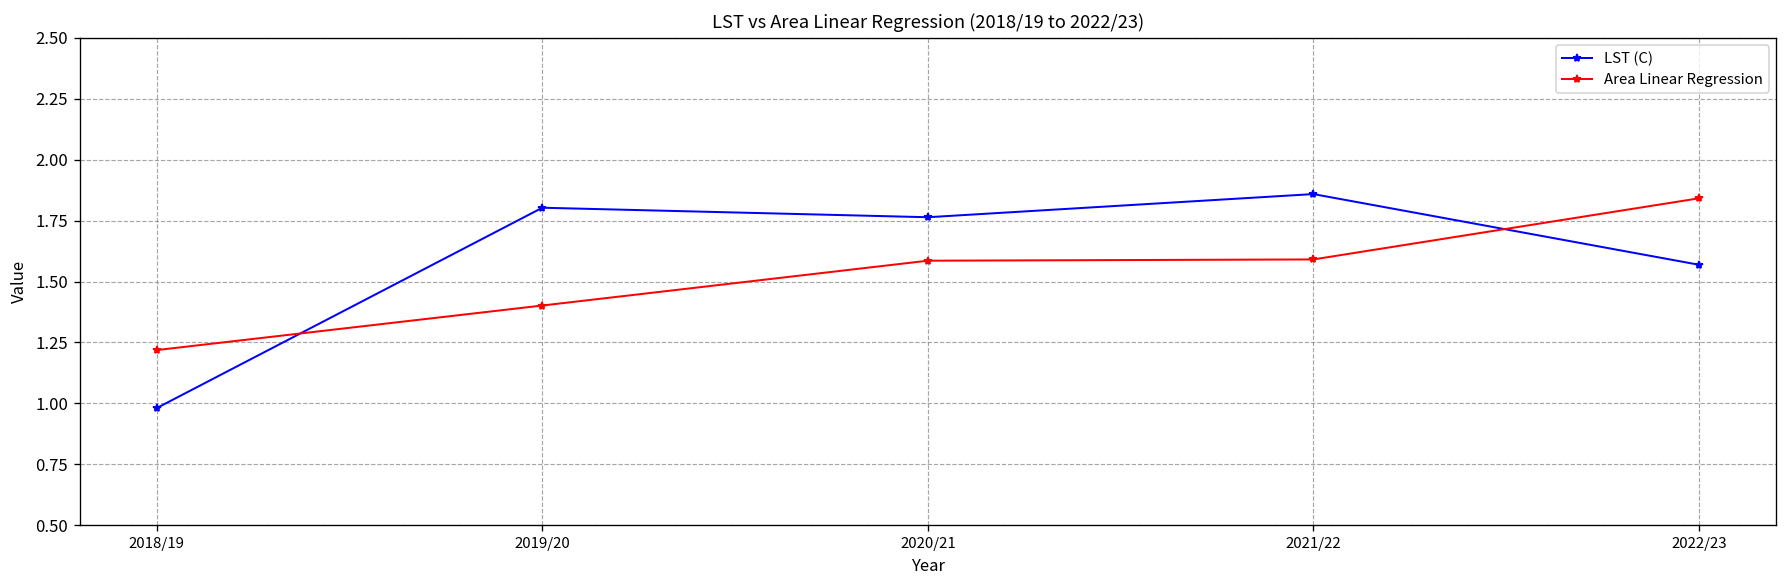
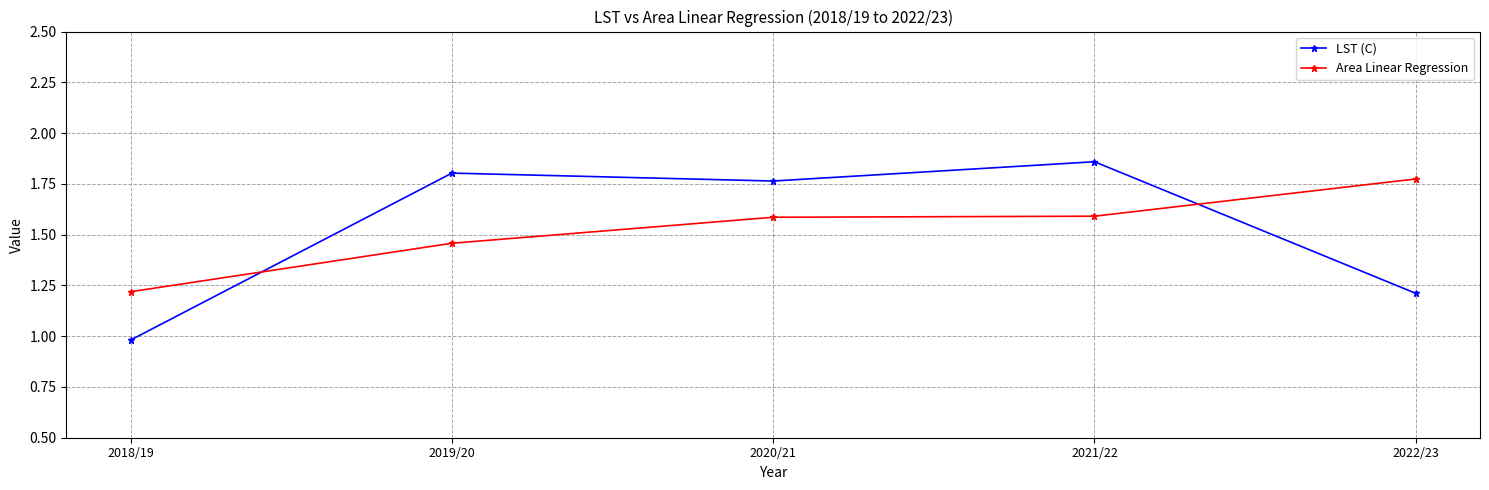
Area Linear Regression, 2019/20: 1.40 -> 1.46
LST (C), 2022/23: 1.57 -> 1.21
Area Linear Regression, 2022/23: 1.84 -> 1.77
